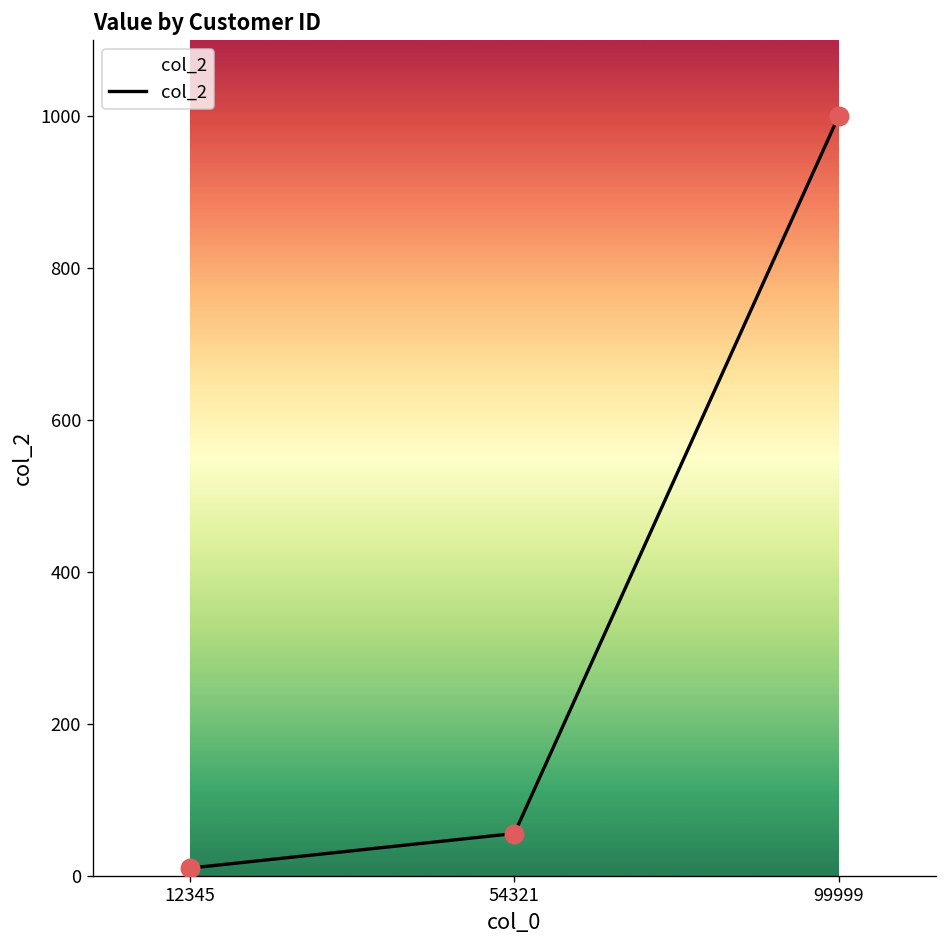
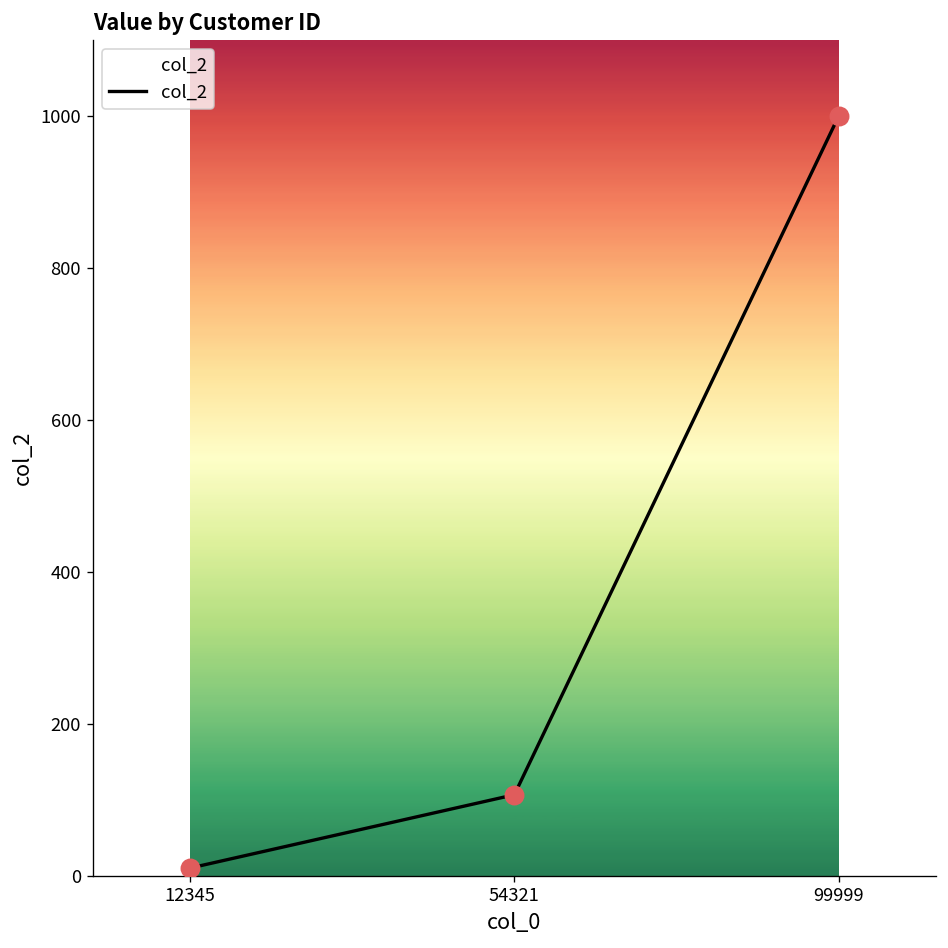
54321: 60 -> 110
